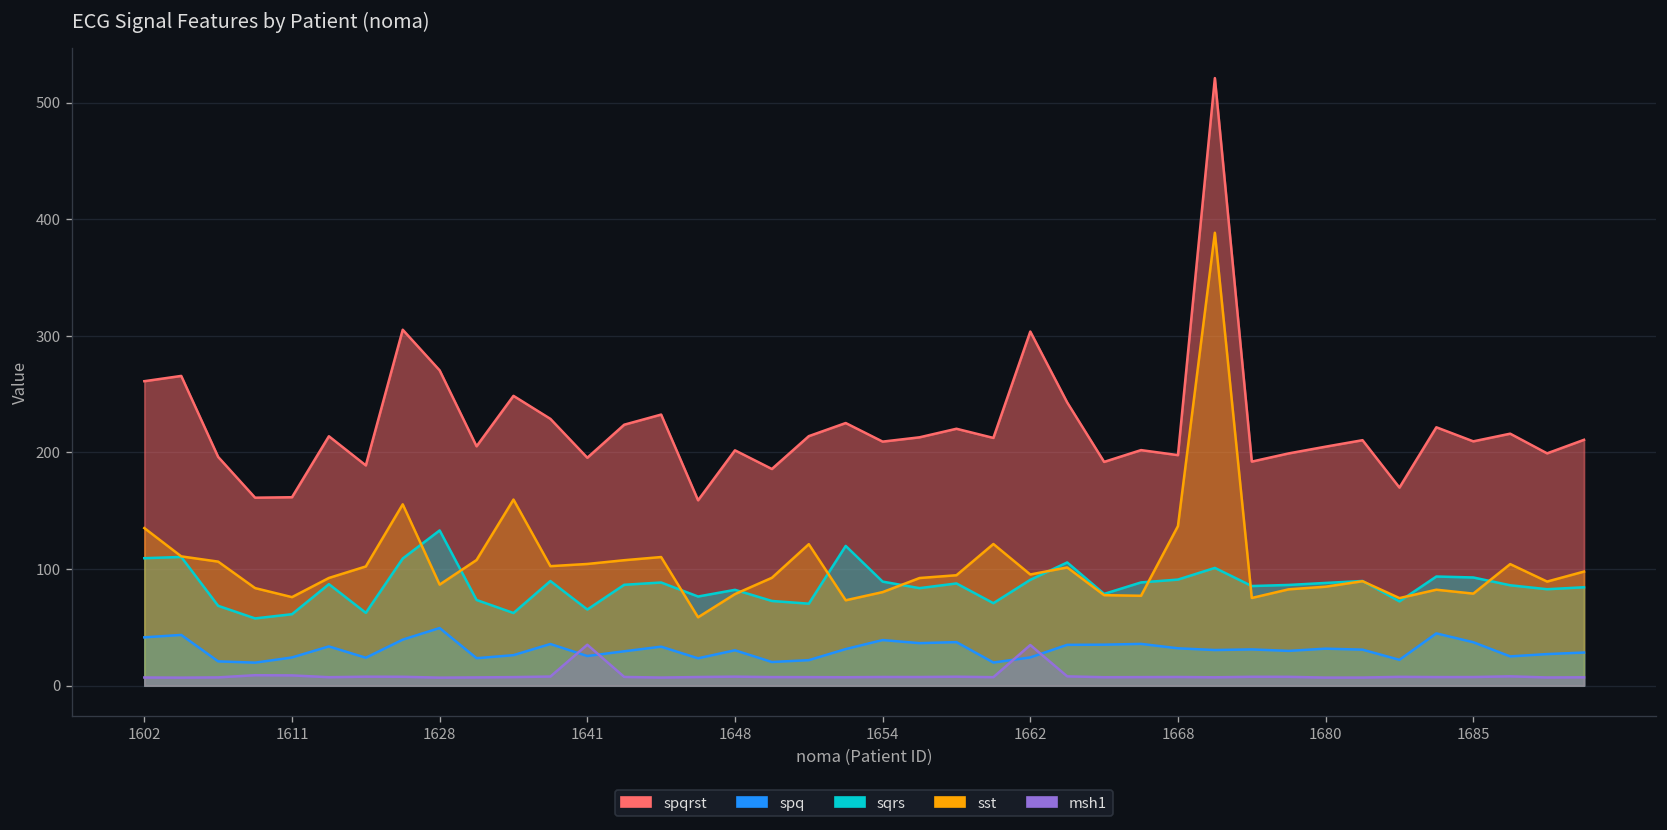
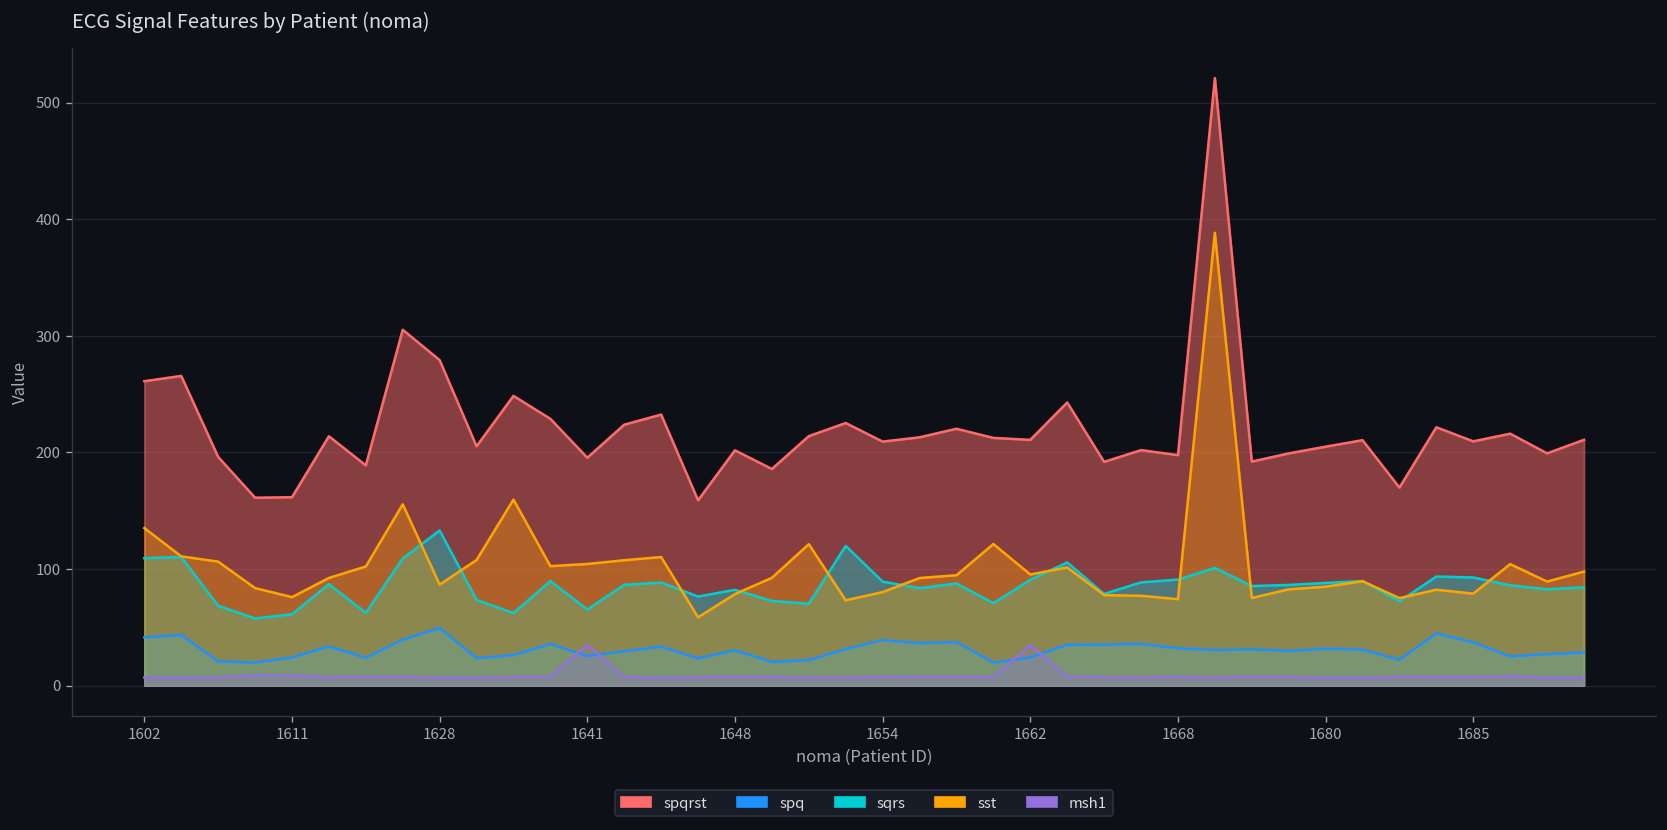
spqrst, 1628: 270 -> 280
spqrst, 1662: 300 -> 210
sst, 1668: 140 -> 70
